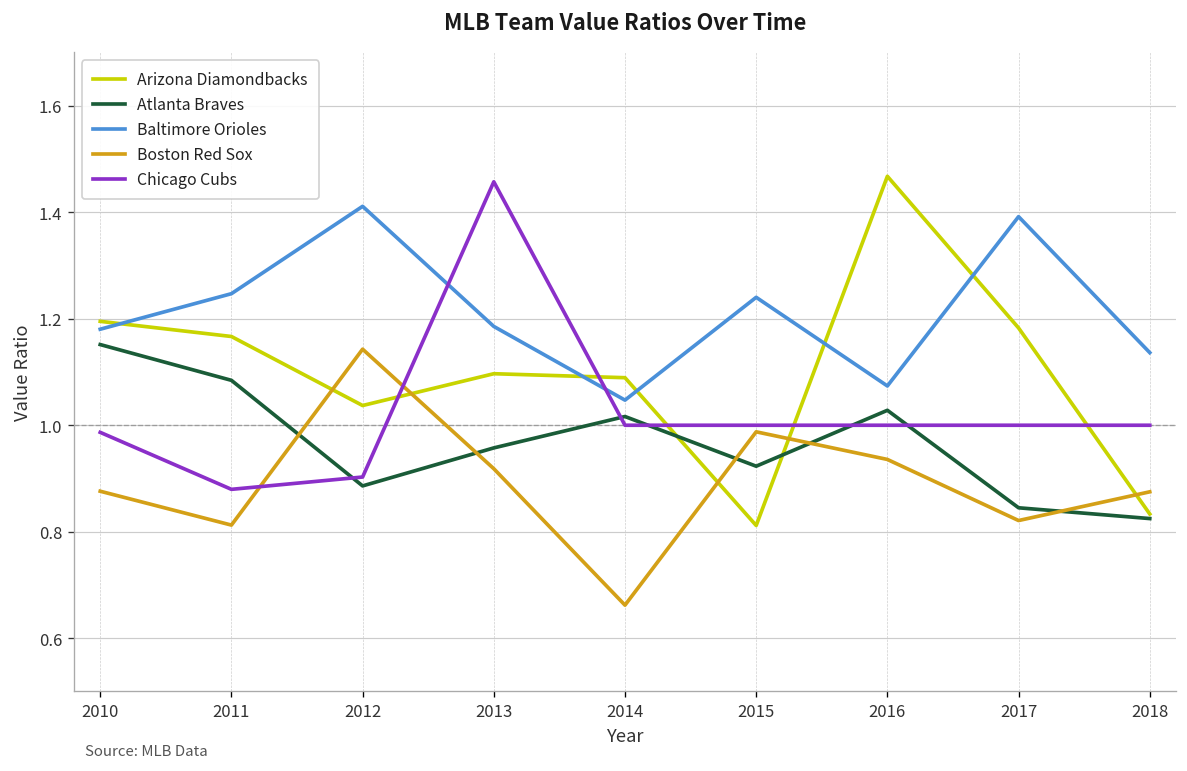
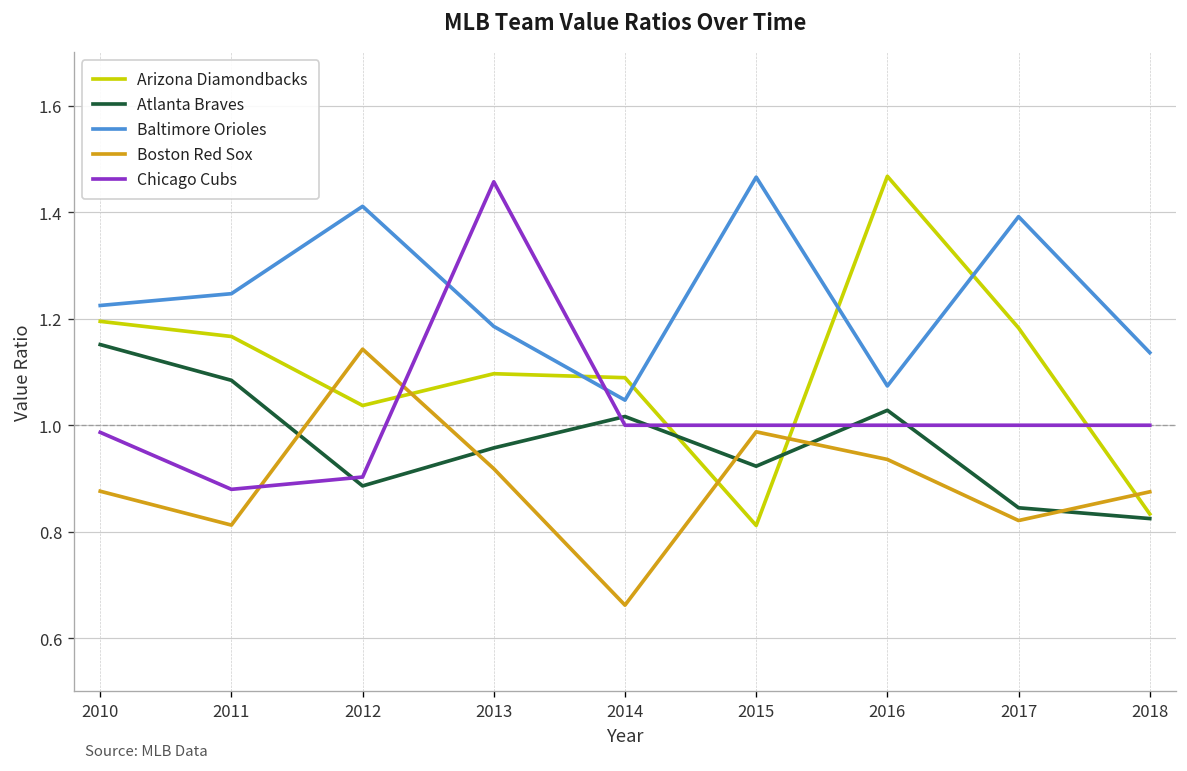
Baltimore Orioles, 2010: 1.18 -> 1.22
Baltimore Orioles, 2015: 1.24 -> 1.47
